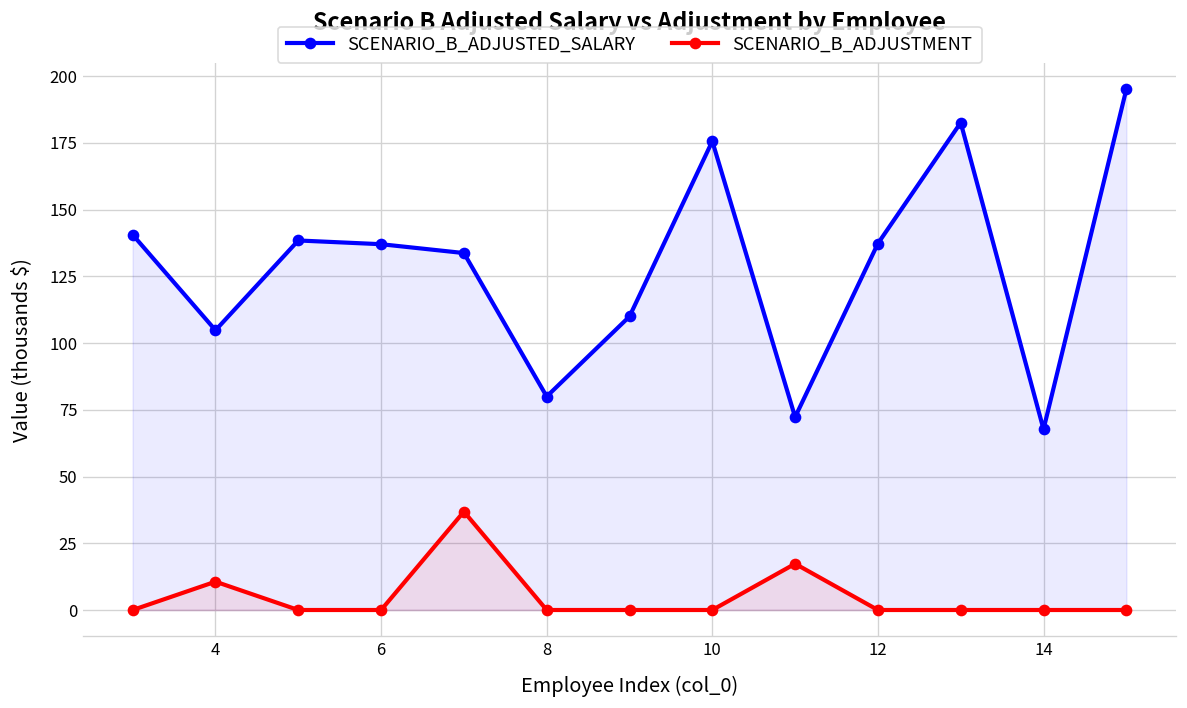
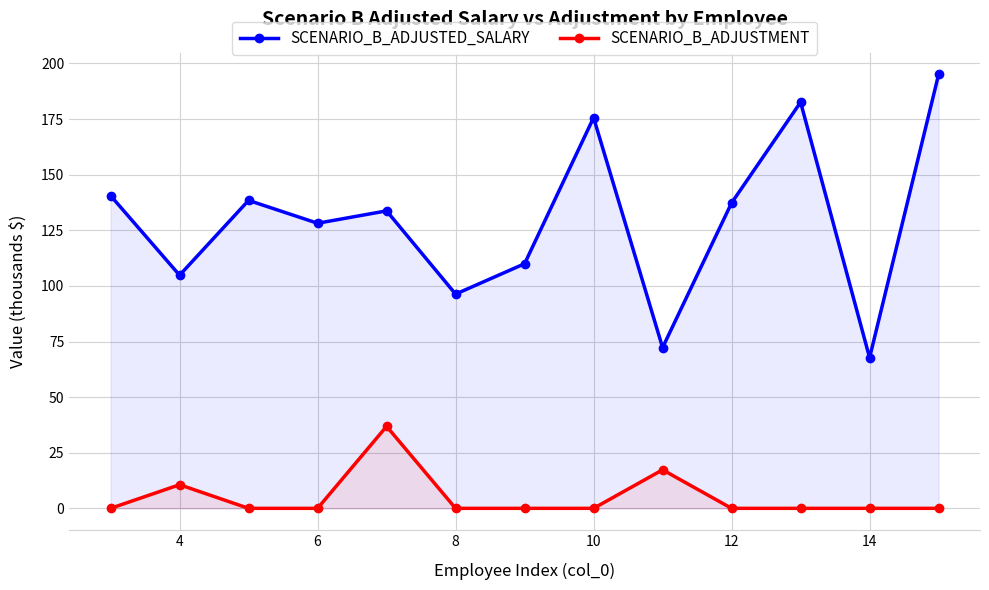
SCENARIO_B_ADJUSTED_SALARY, 6: 137 -> 128
SCENARIO_B_ADJUSTED_SALARY, 8: 80 -> 96
